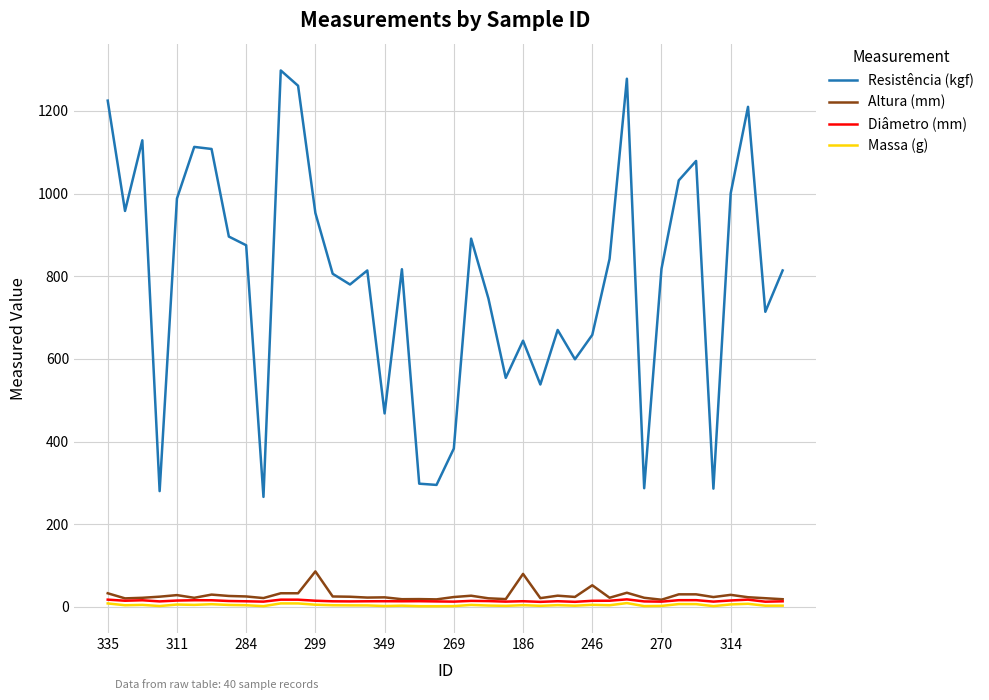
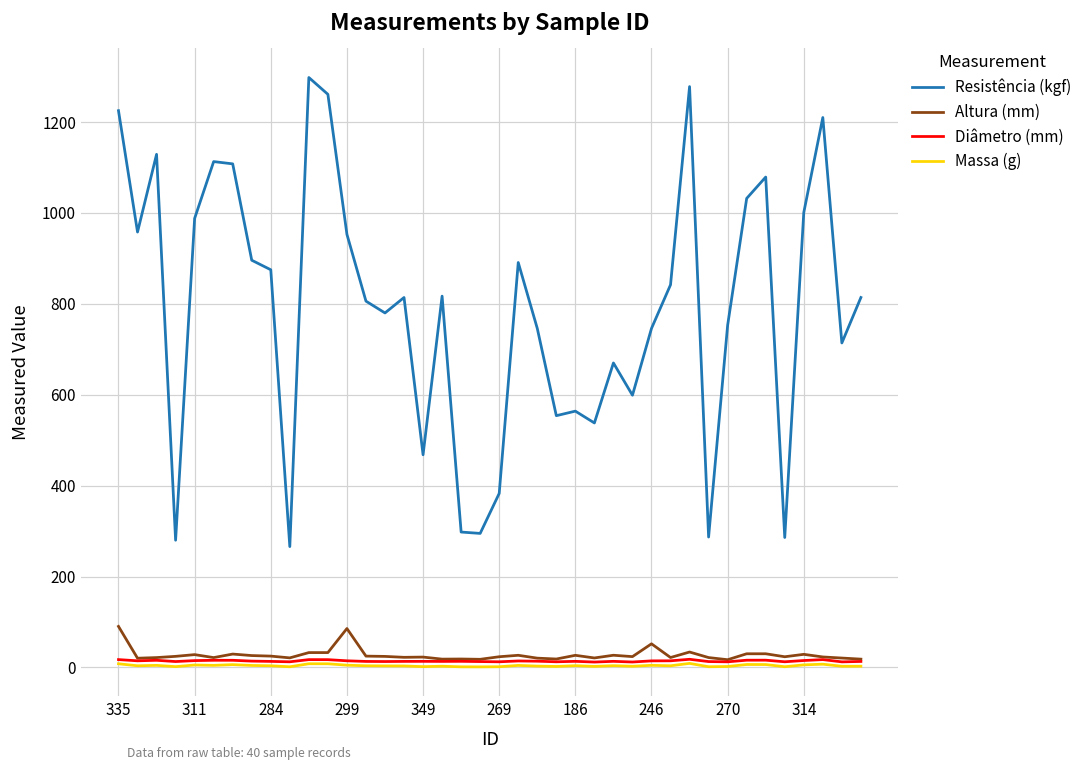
Altura (mm), 335: 30 -> 90
Resistência (kgf), 186: 640 -> 560
Altura (mm), 186: 80 -> 30
Resistência (kgf), 246: 660 -> 750
Resistência (kgf), 270: 820 -> 750
